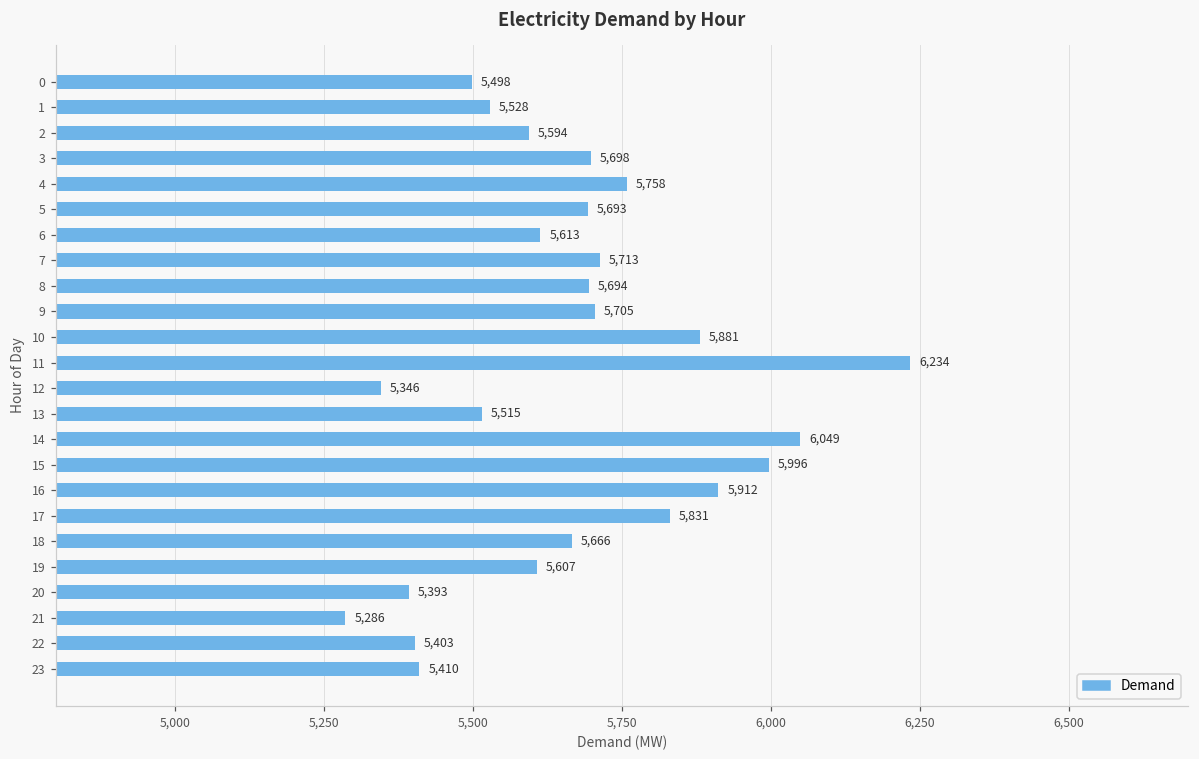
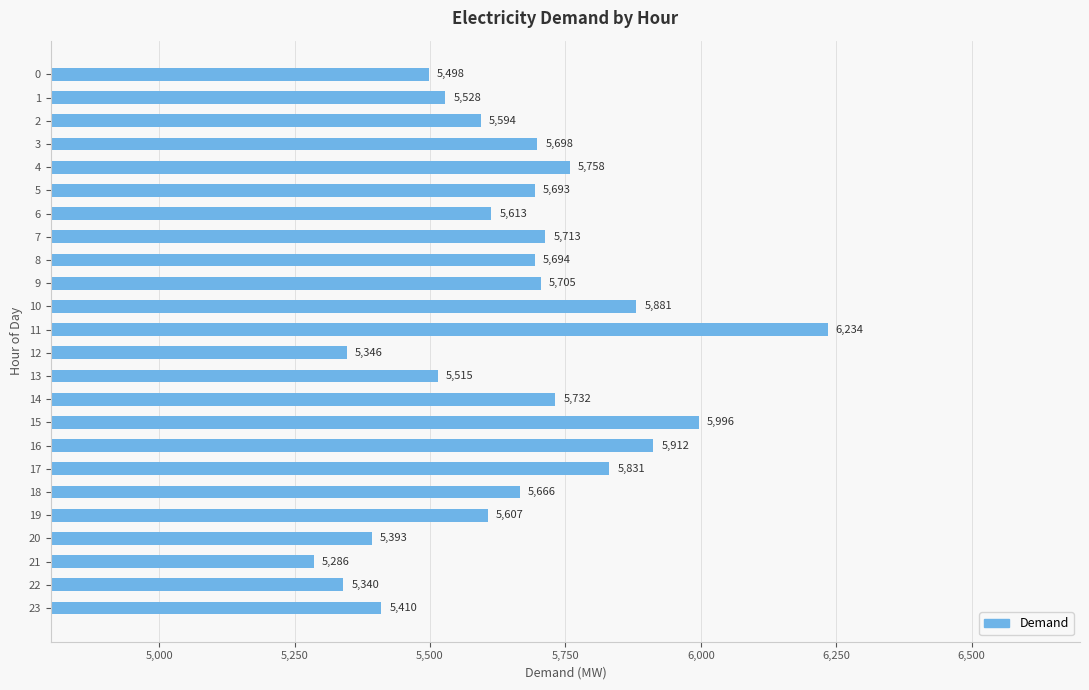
14: 6,049 -> 5,732
22: 5,403 -> 5,340
